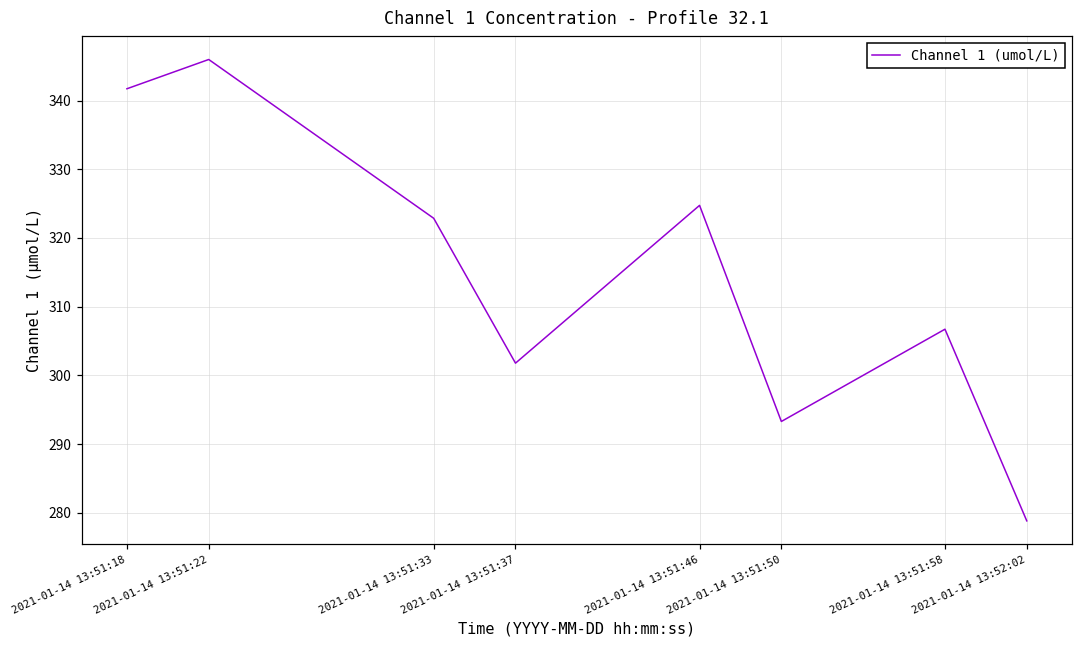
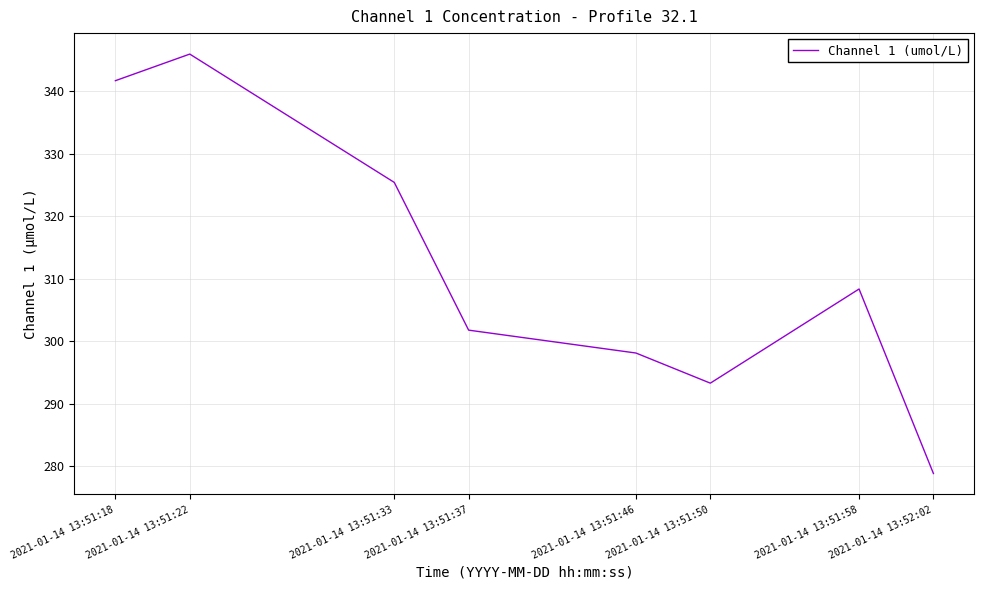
2021-01-14 13:51:33: 323 -> 325
2021-01-14 13:51:46: 325 -> 298
2021-01-14 13:51:58: 307 -> 308
